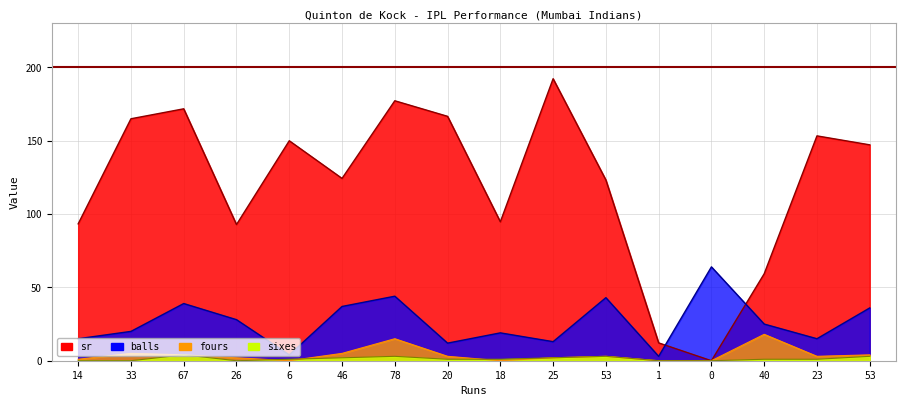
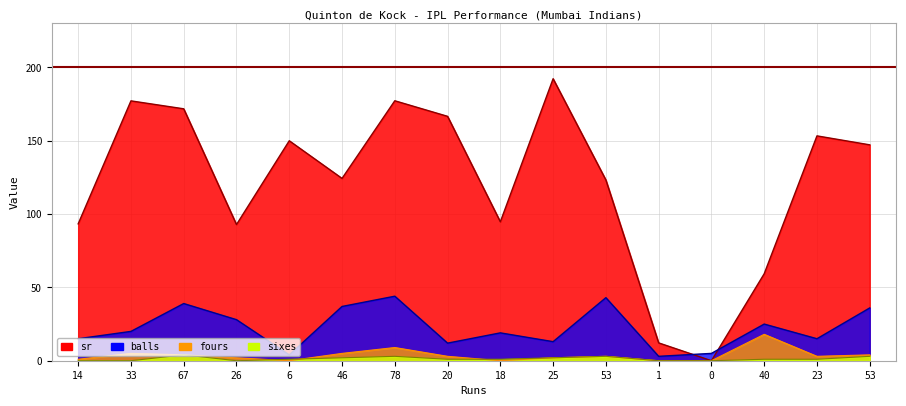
sr, 33: 165 -> 177
fours, 78: 15 -> 9
balls, 0: 64 -> 5
